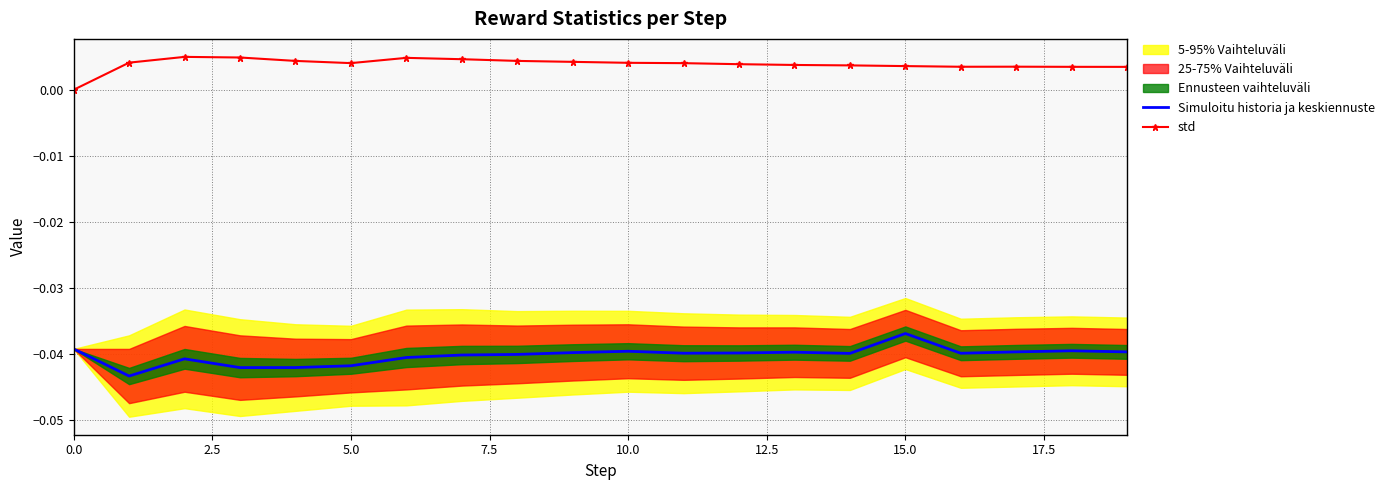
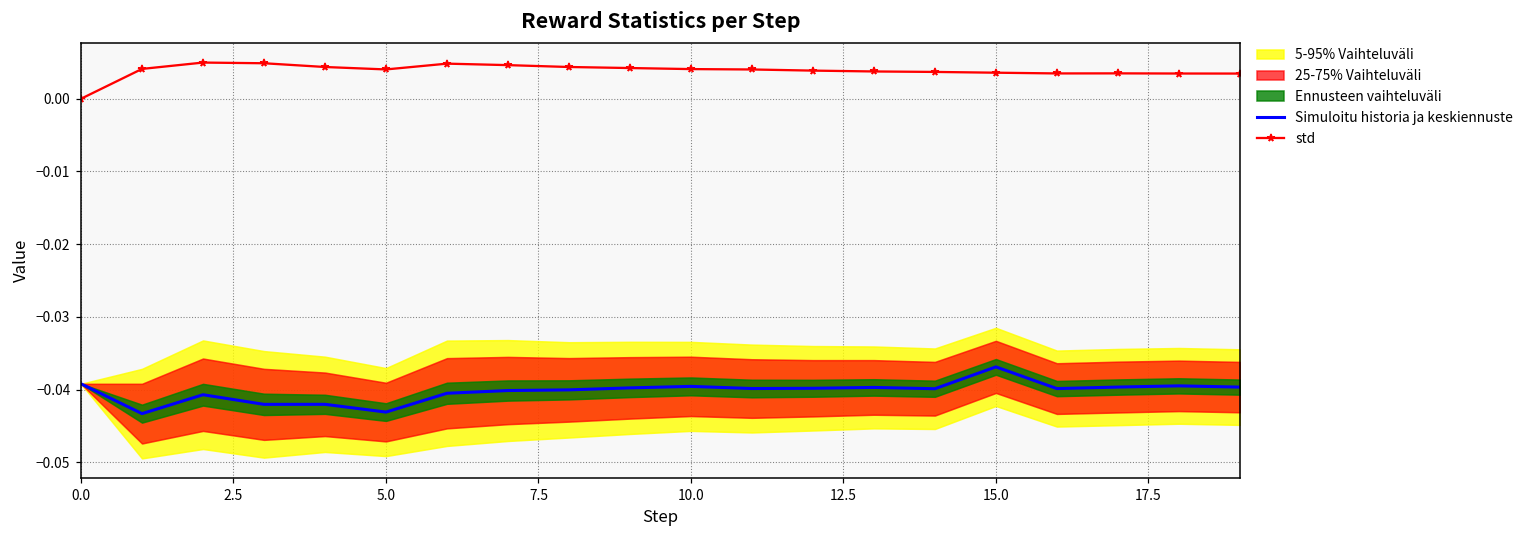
Simuloitu historia ja keskiennuste, 5.0: -0.042 -> -0.043
